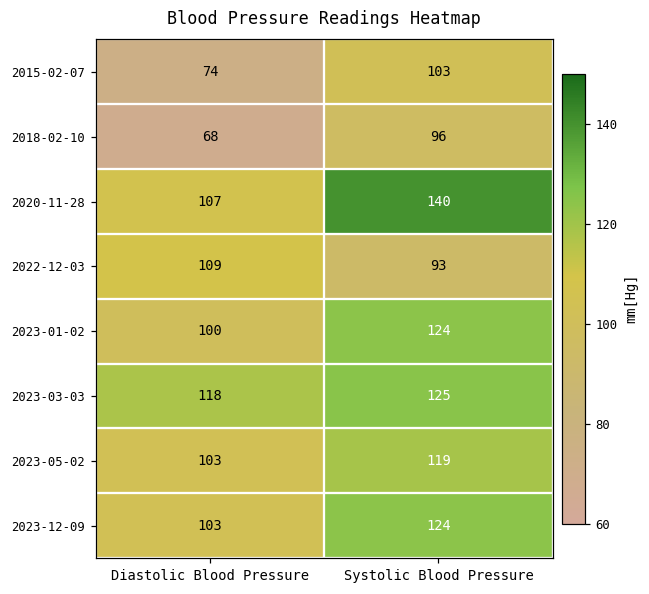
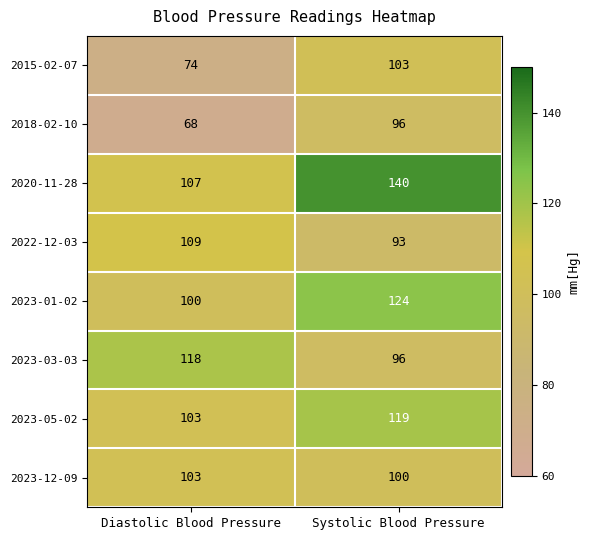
2023-03-03, Systolic Blood Pressure: 125 -> 96
2023-12-09, Systolic Blood Pressure: 124 -> 100
